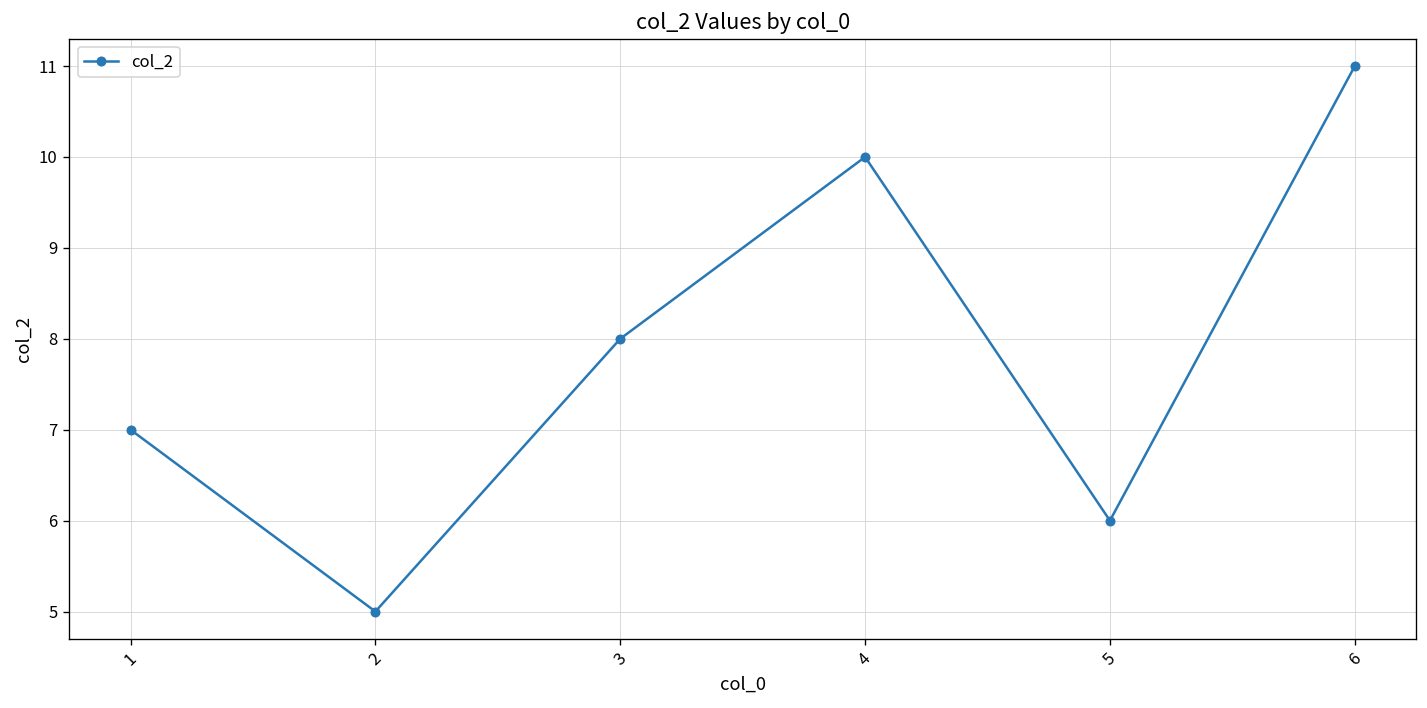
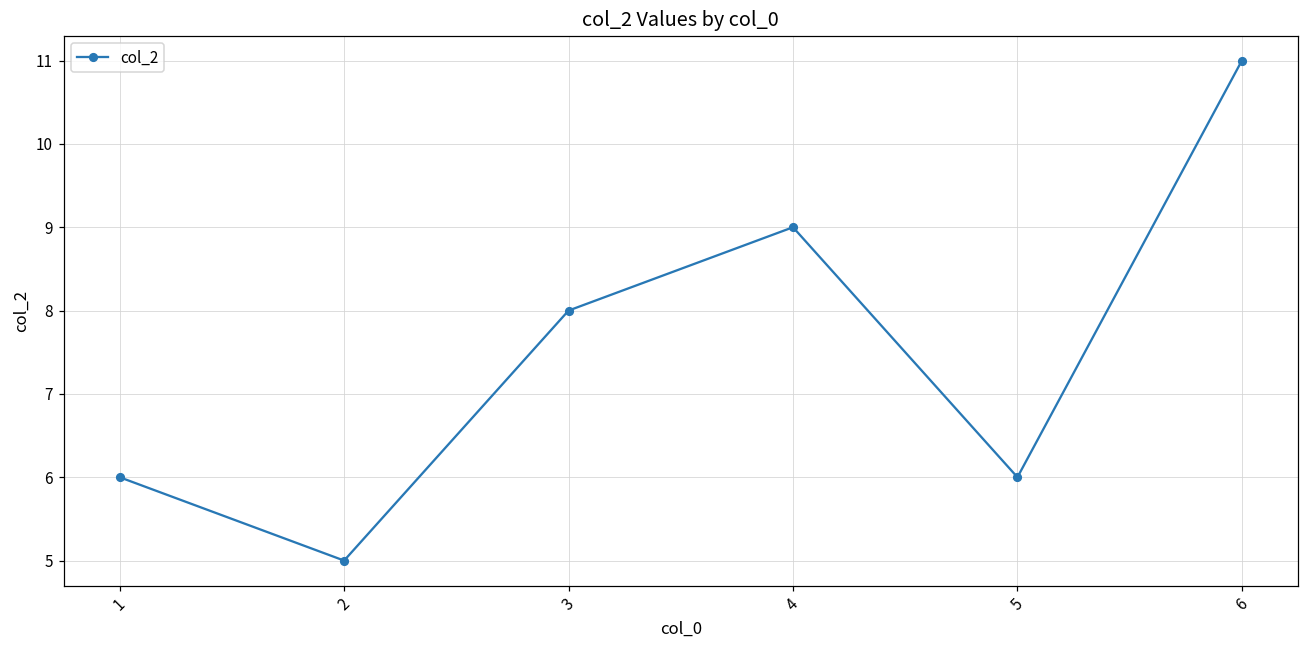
1: 7 -> 6
4: 10 -> 9
